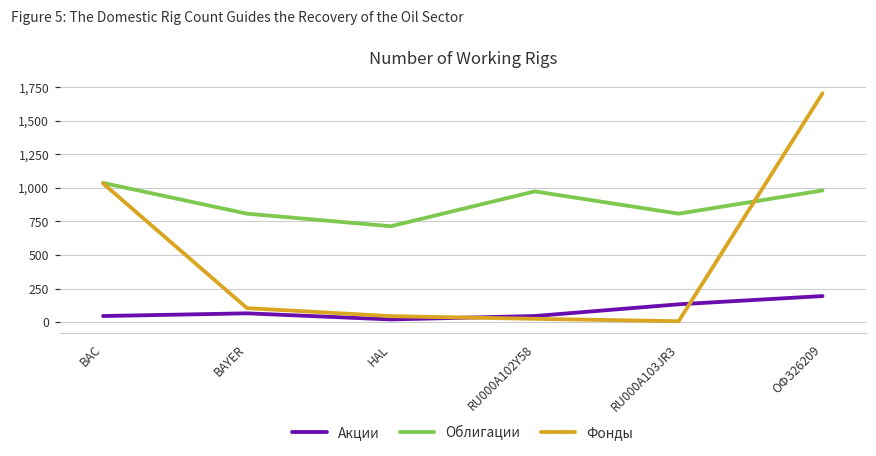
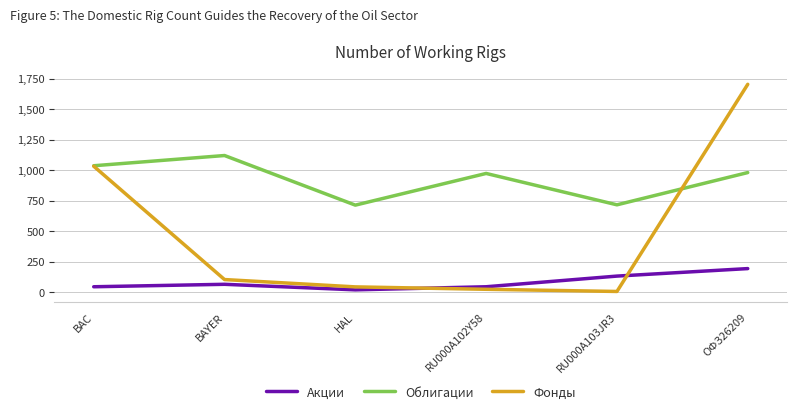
Облигации, BAYER: 810 -> 1,120
Облигации, RU000A103JR3: 810 -> 720
